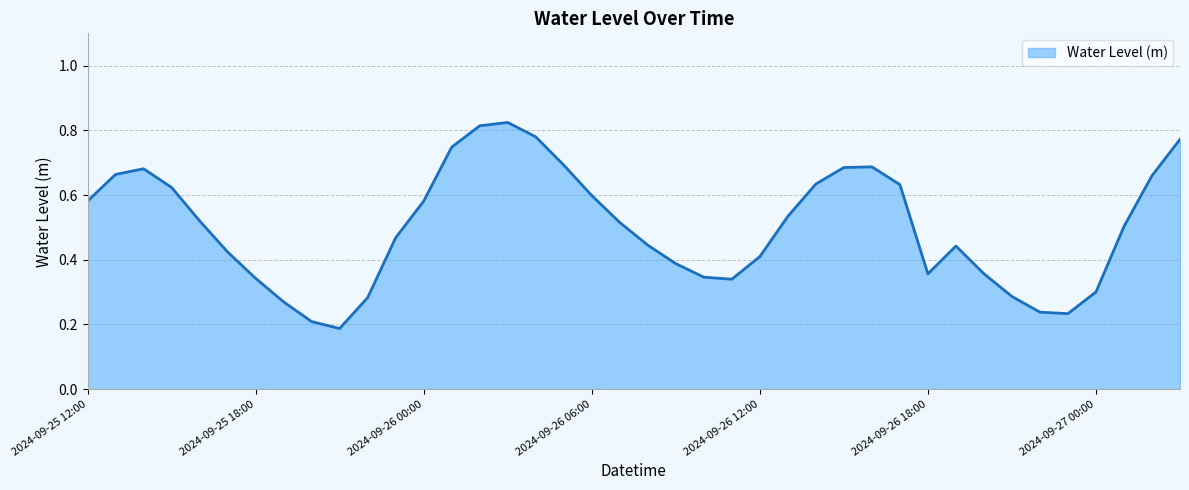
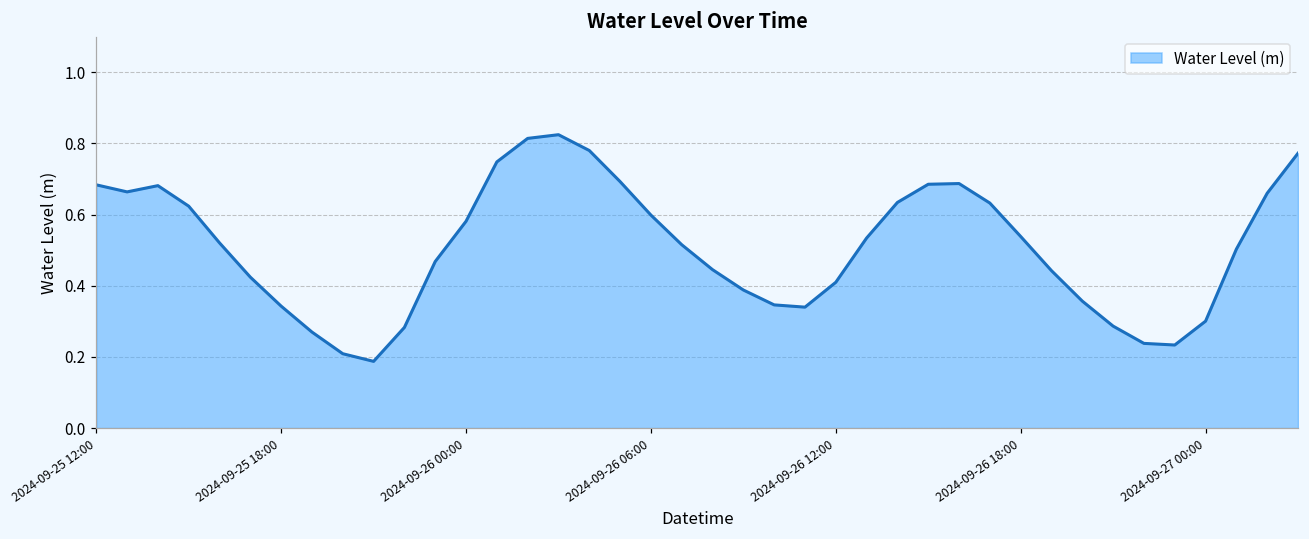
2024-09-25 12:00: 0.58 -> 0.68
2024-09-26 18:00: 0.36 -> 0.54
